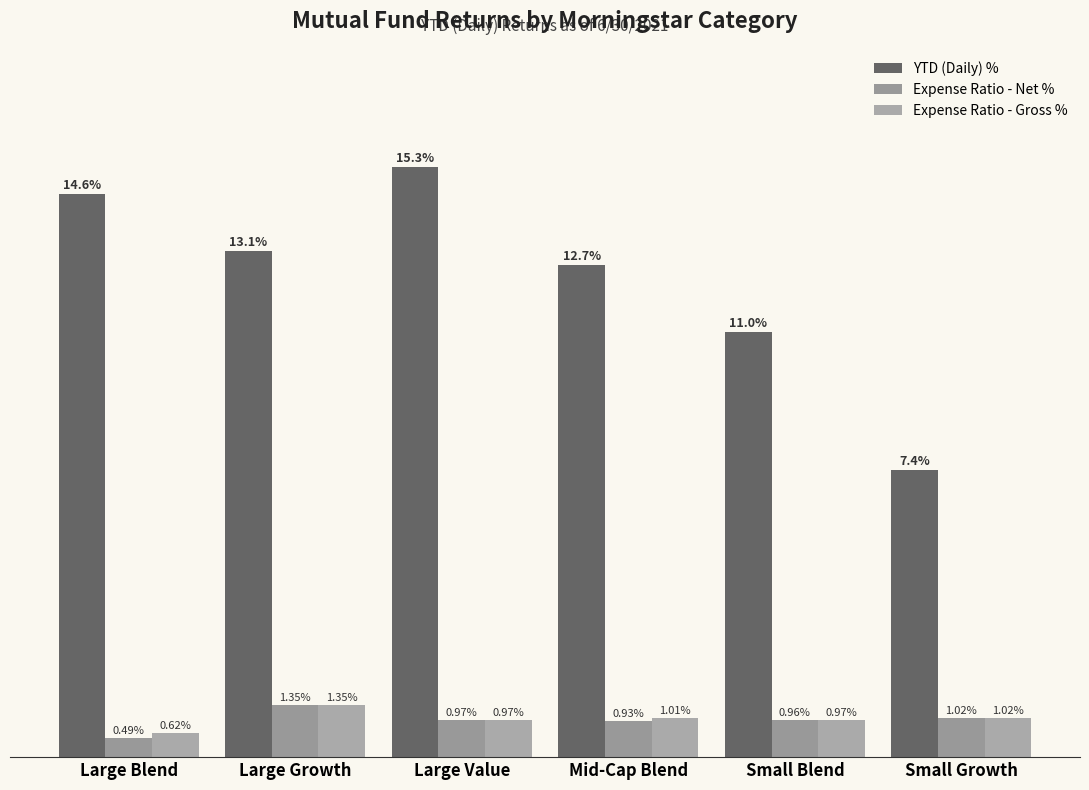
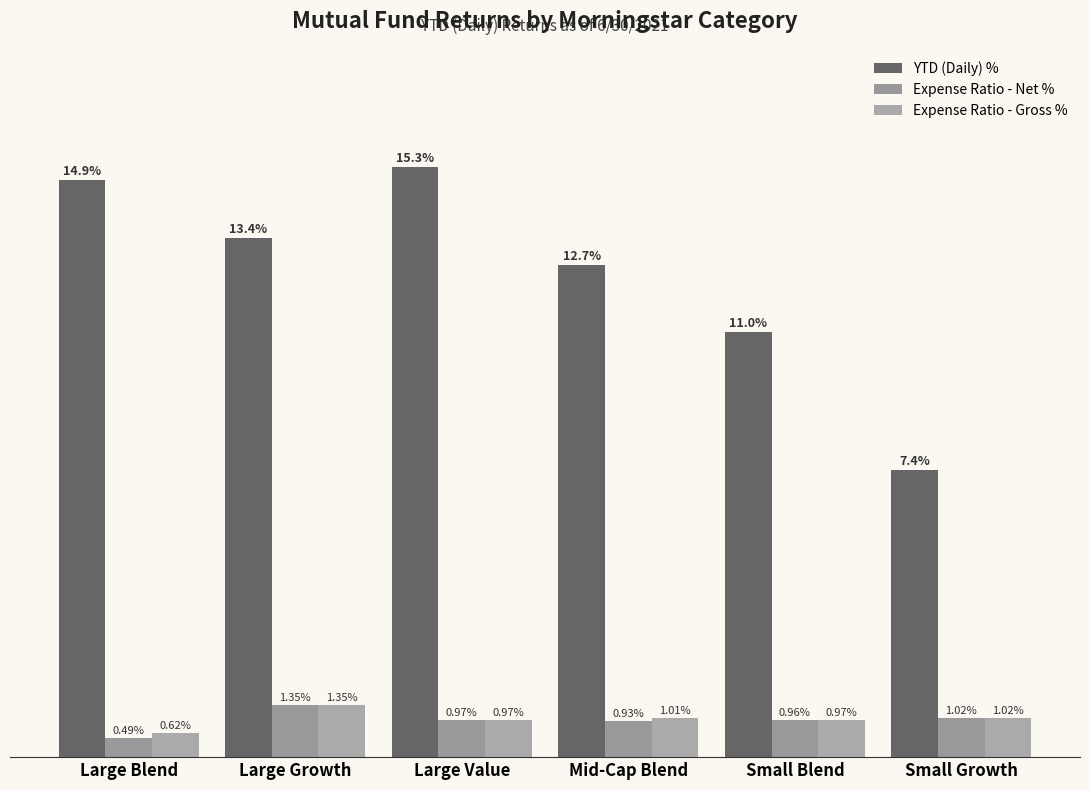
YTD (Daily) %, Large Blend: 14.6% -> 14.9%
YTD (Daily) %, Large Growth: 13.1% -> 13.4%
